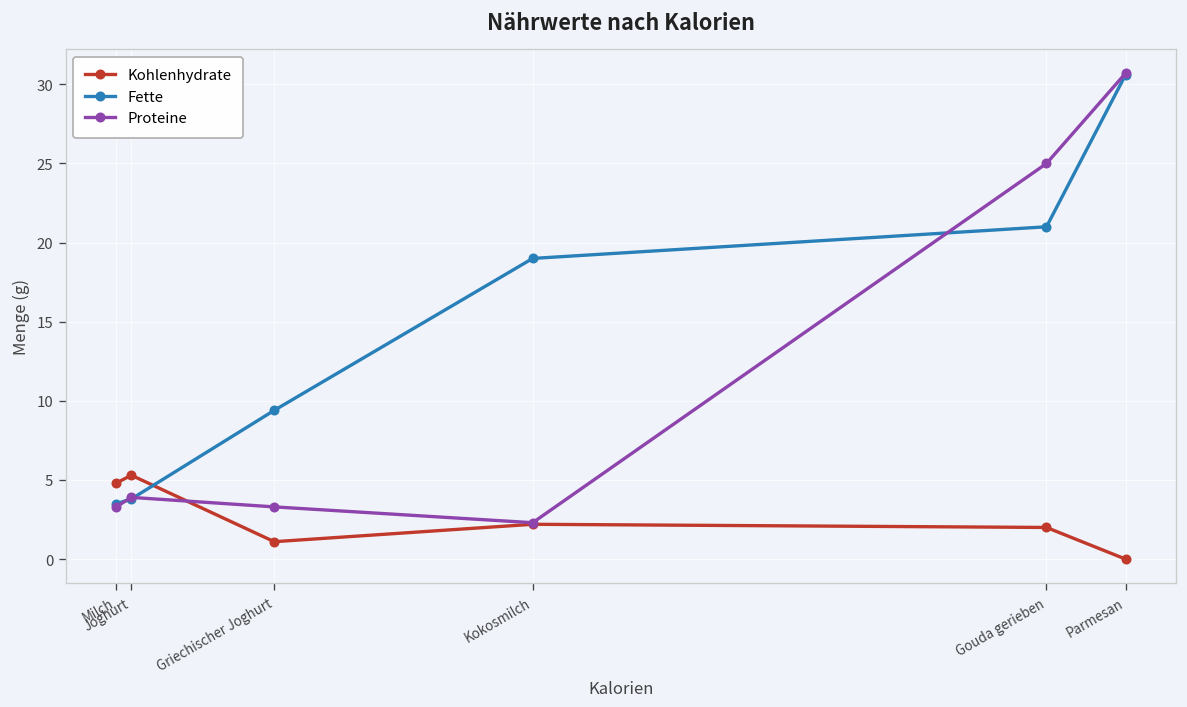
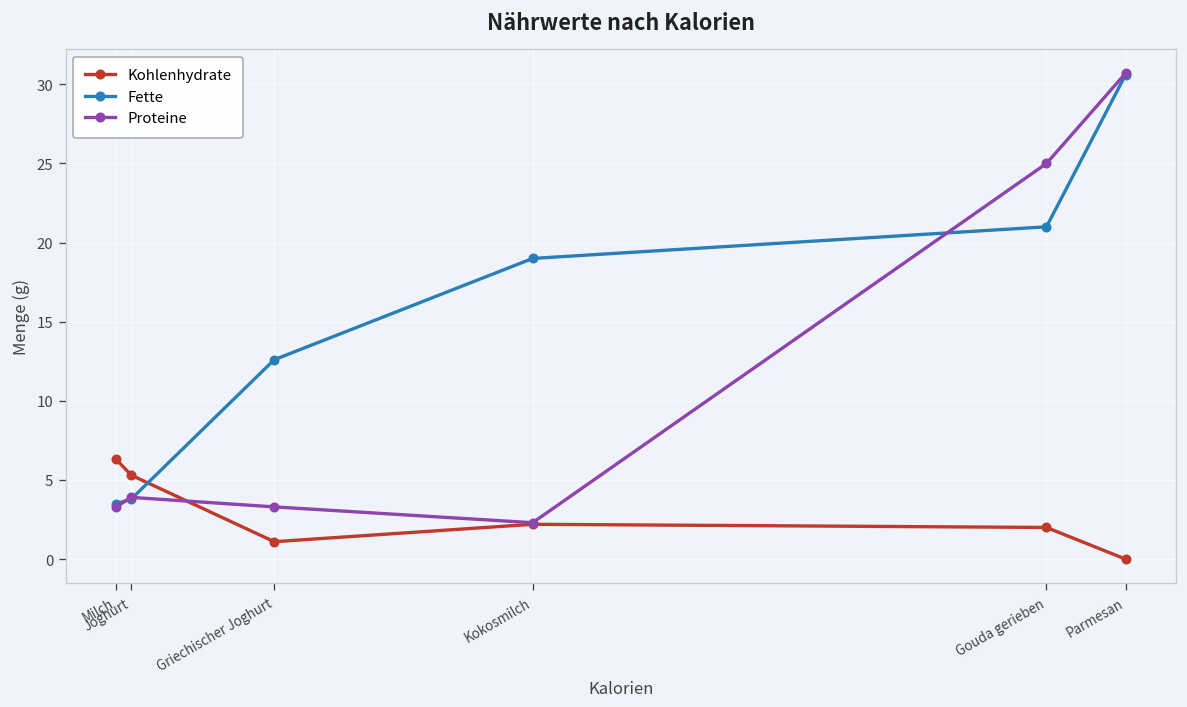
Kohlenhydrate, Milch: 4.8 -> 6.3
Fette, Griechischer Joghurt: 9.4 -> 12.6
